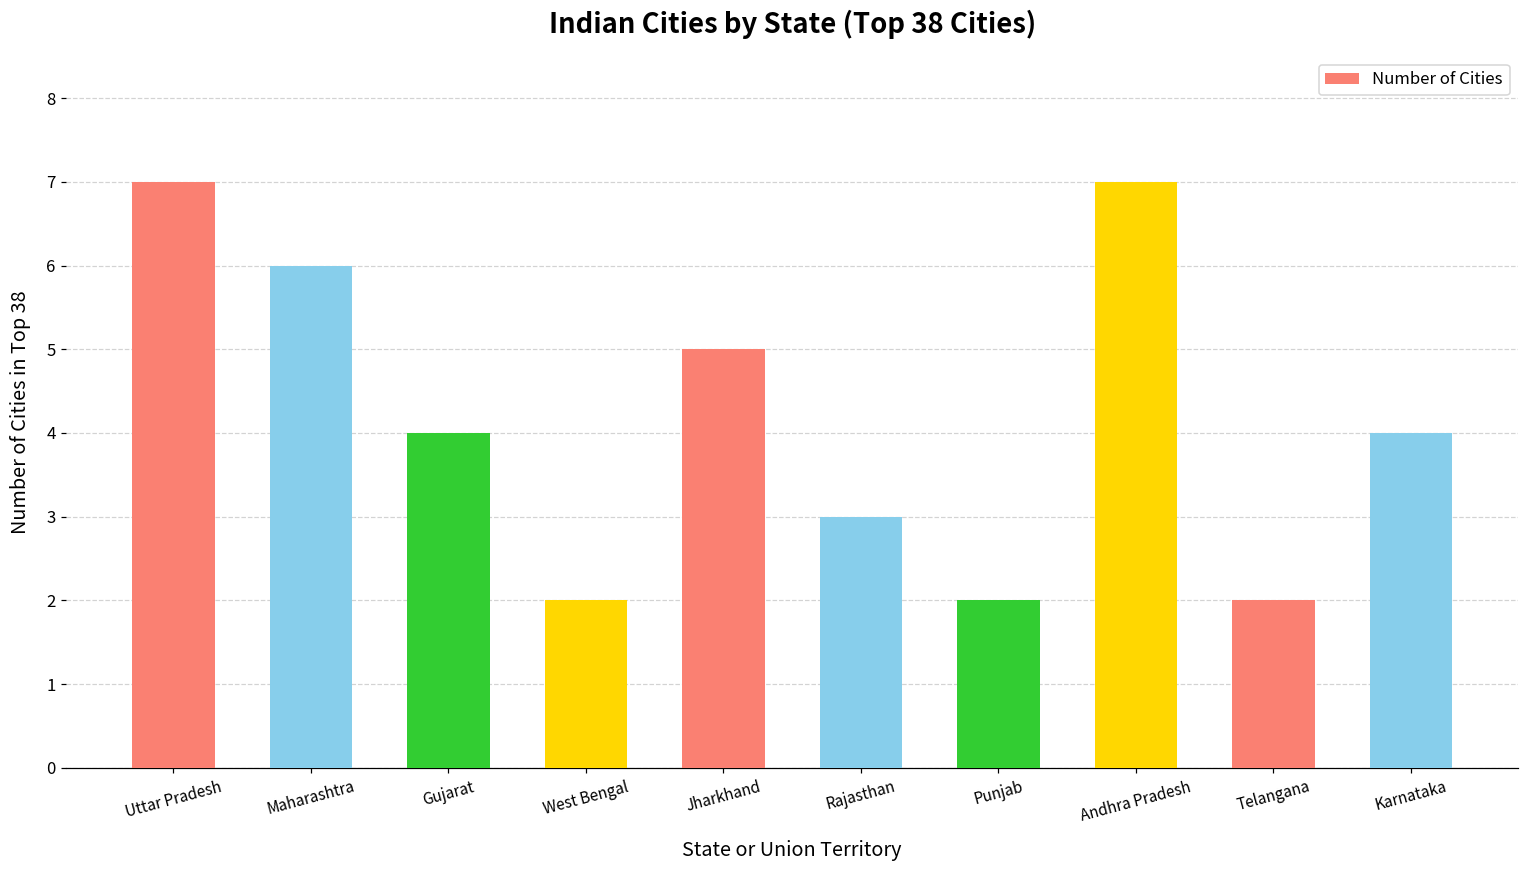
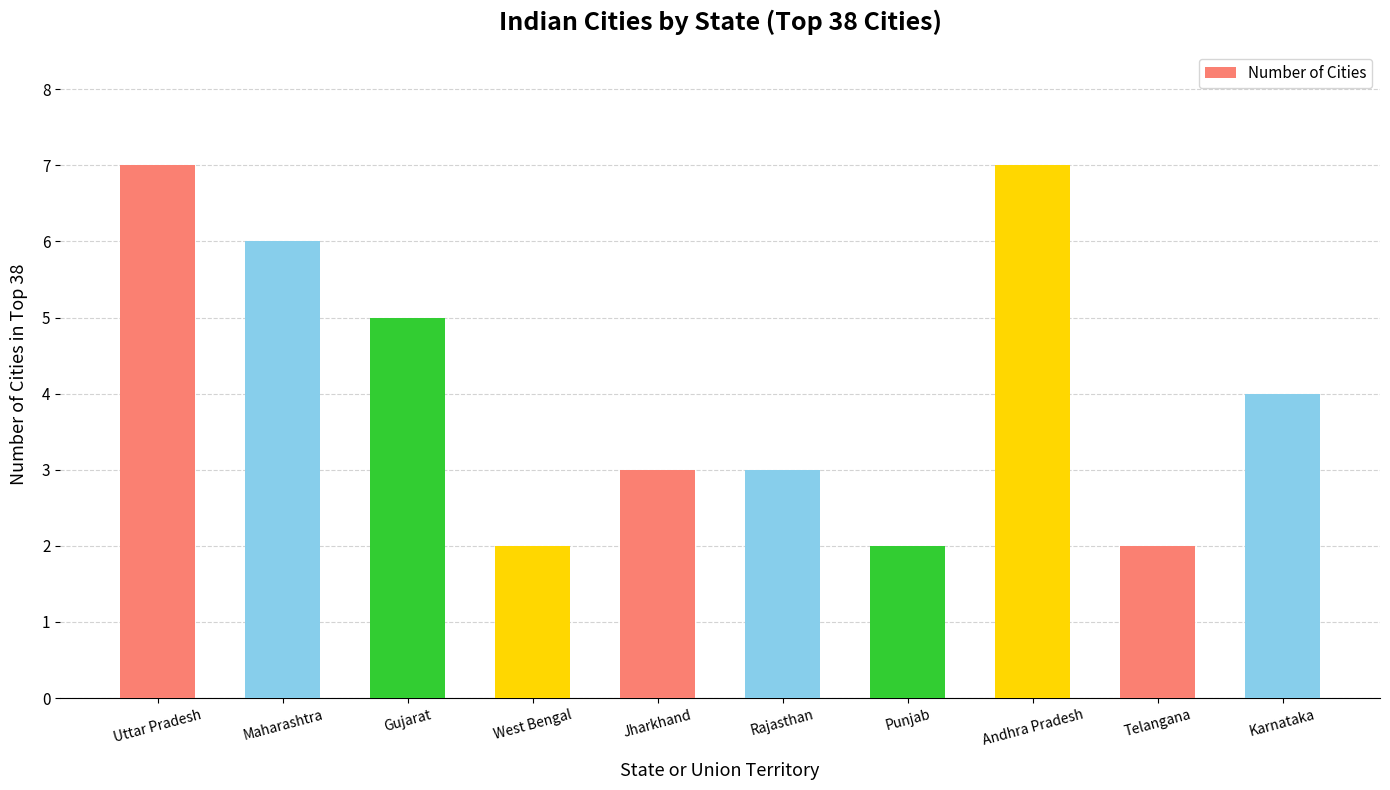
Gujarat: 4 -> 5
Jharkhand: 5 -> 3
